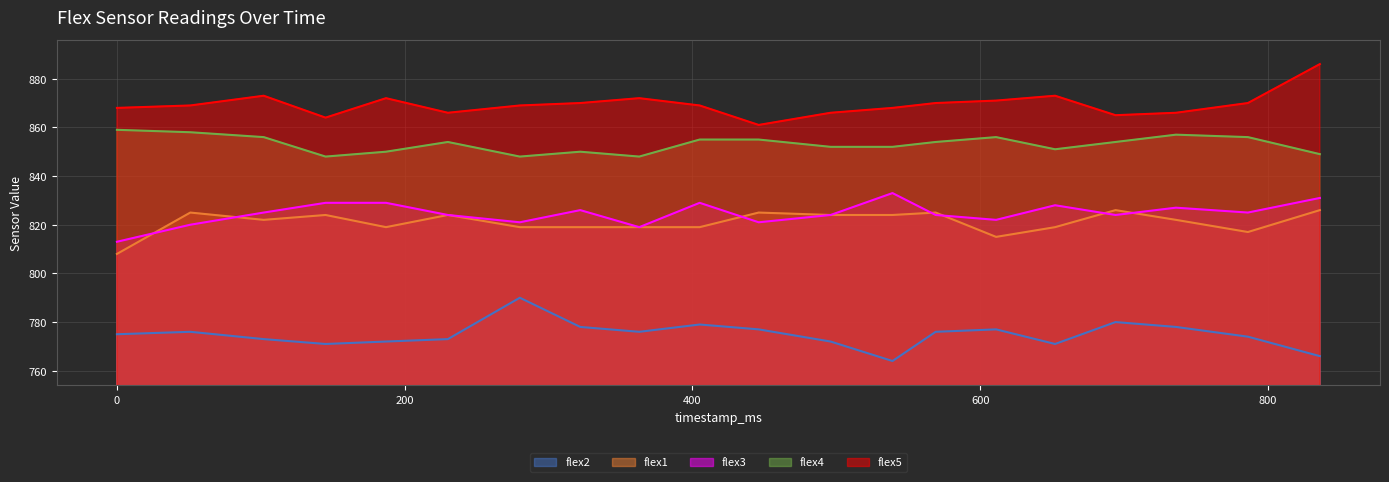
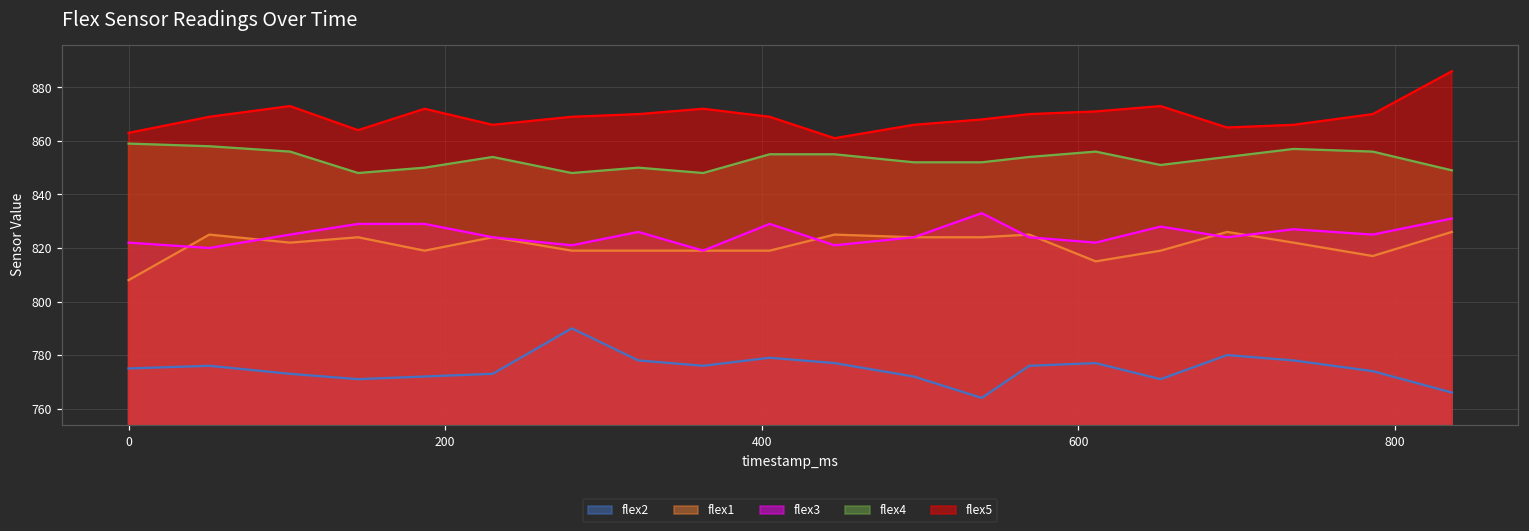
flex3, 0: 813 -> 822
flex5, 0: 868 -> 863
